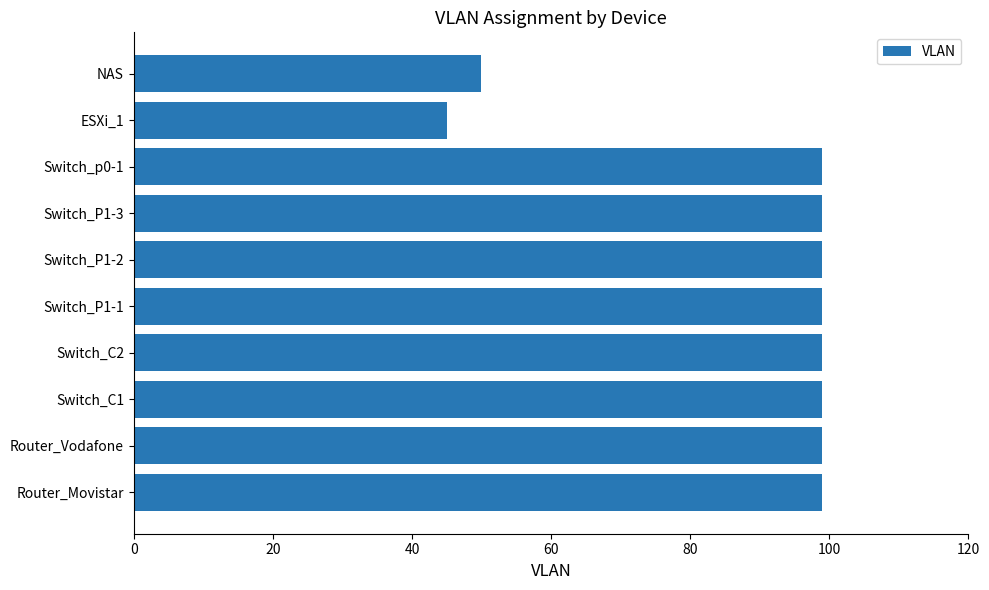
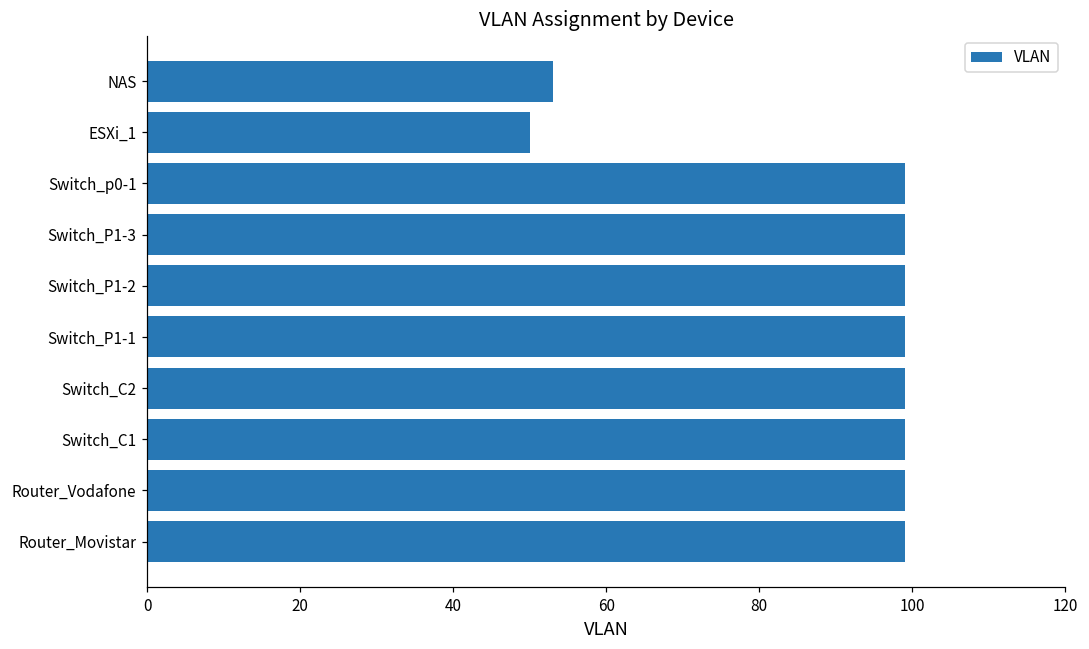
NAS: 50 -> 53
ESXi_1: 45 -> 50
